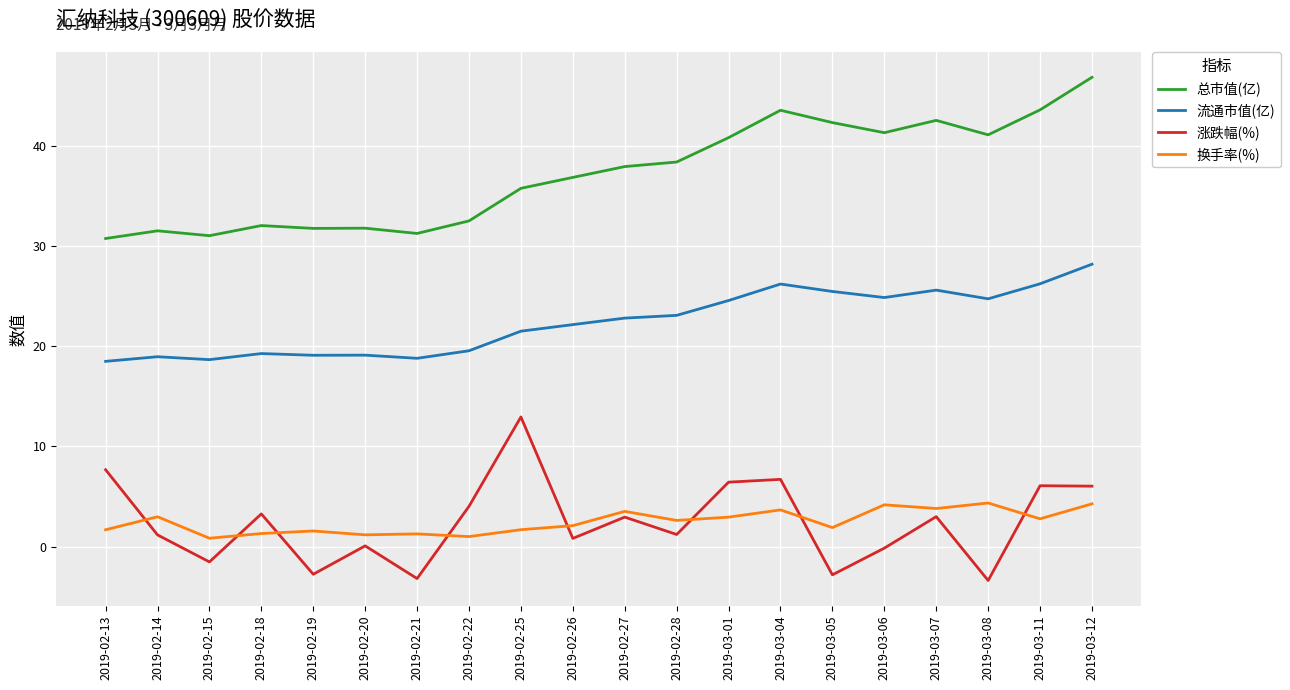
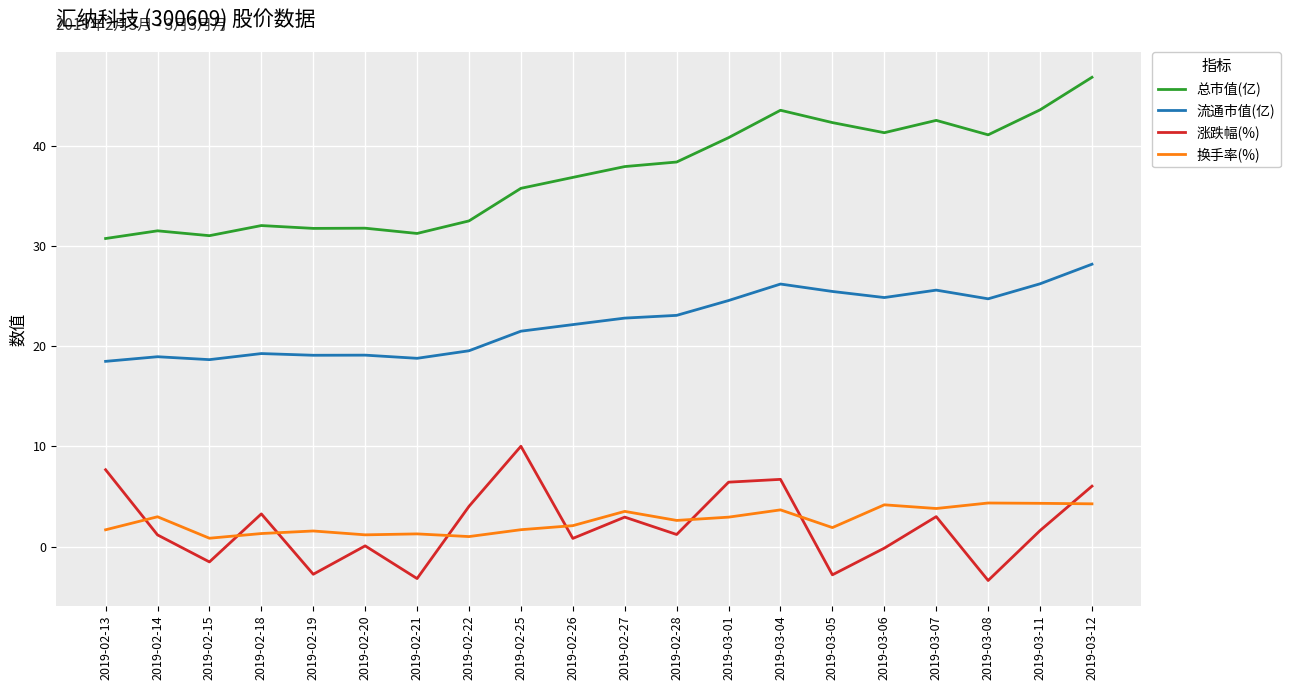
涨跌幅(%), 2019-02-25: 12.9 -> 10.0
涨跌幅(%), 2019-03-11: 6.1 -> 1.6
换手率(%), 2019-03-11: 2.8 -> 4.3
